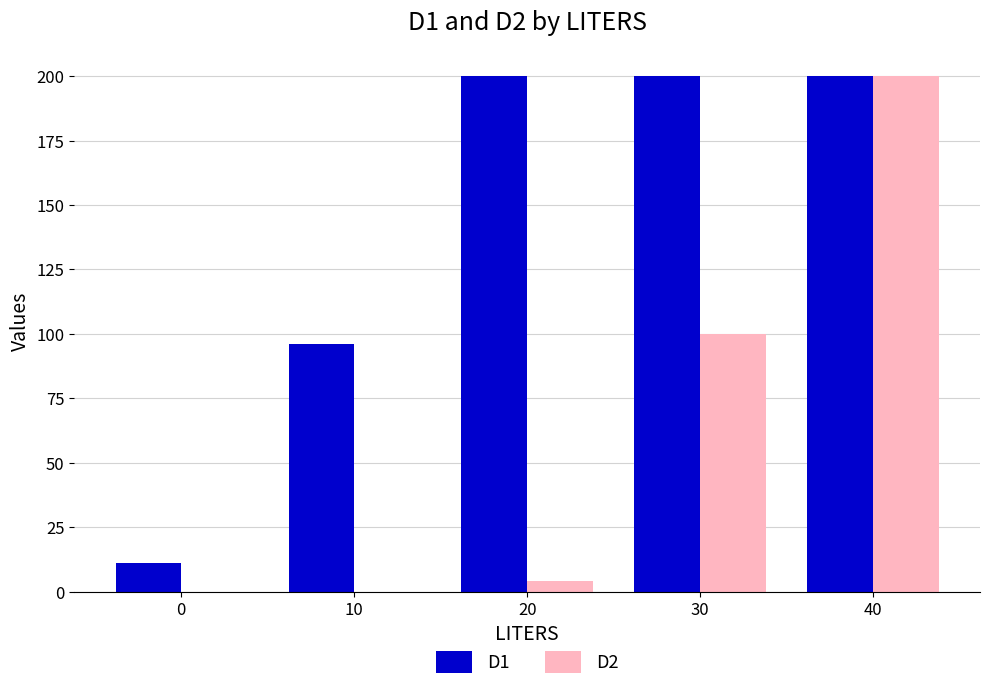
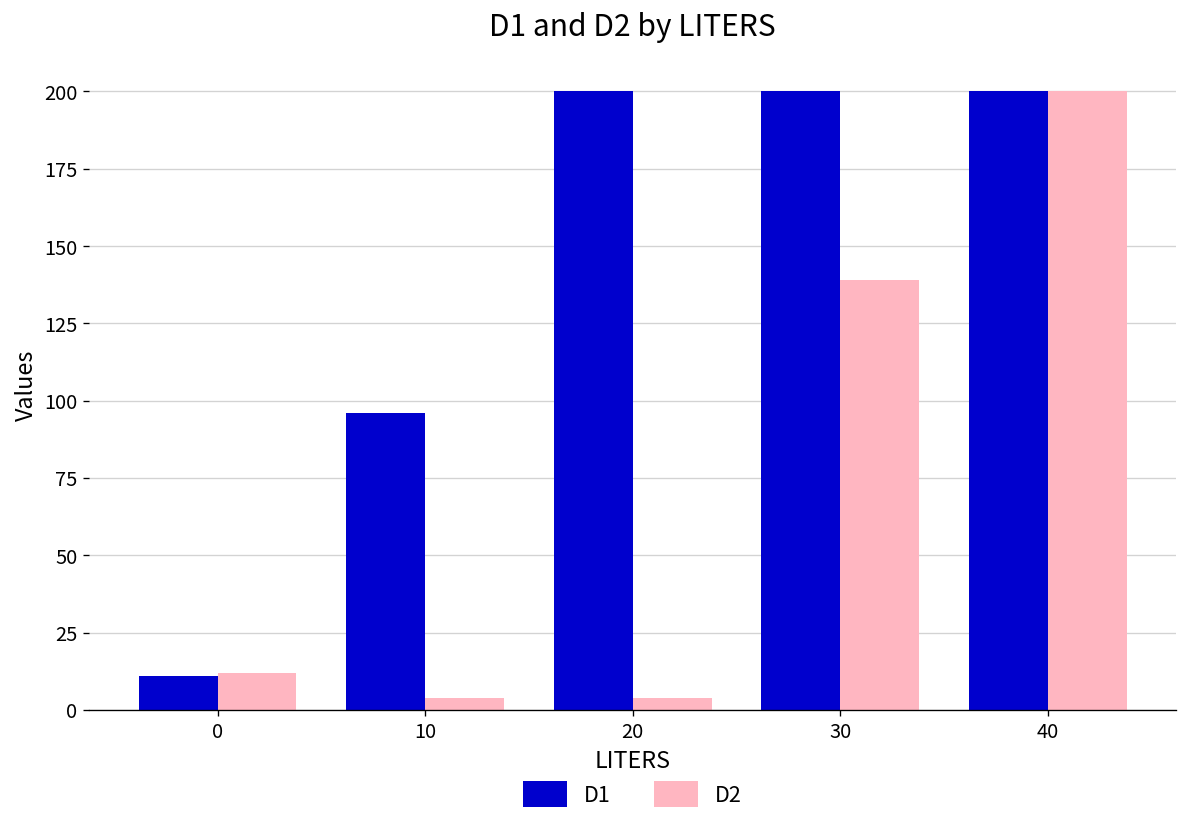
D2, 0: 0 -> 12
D2, 10: 0 -> 4
D2, 30: 100 -> 139
